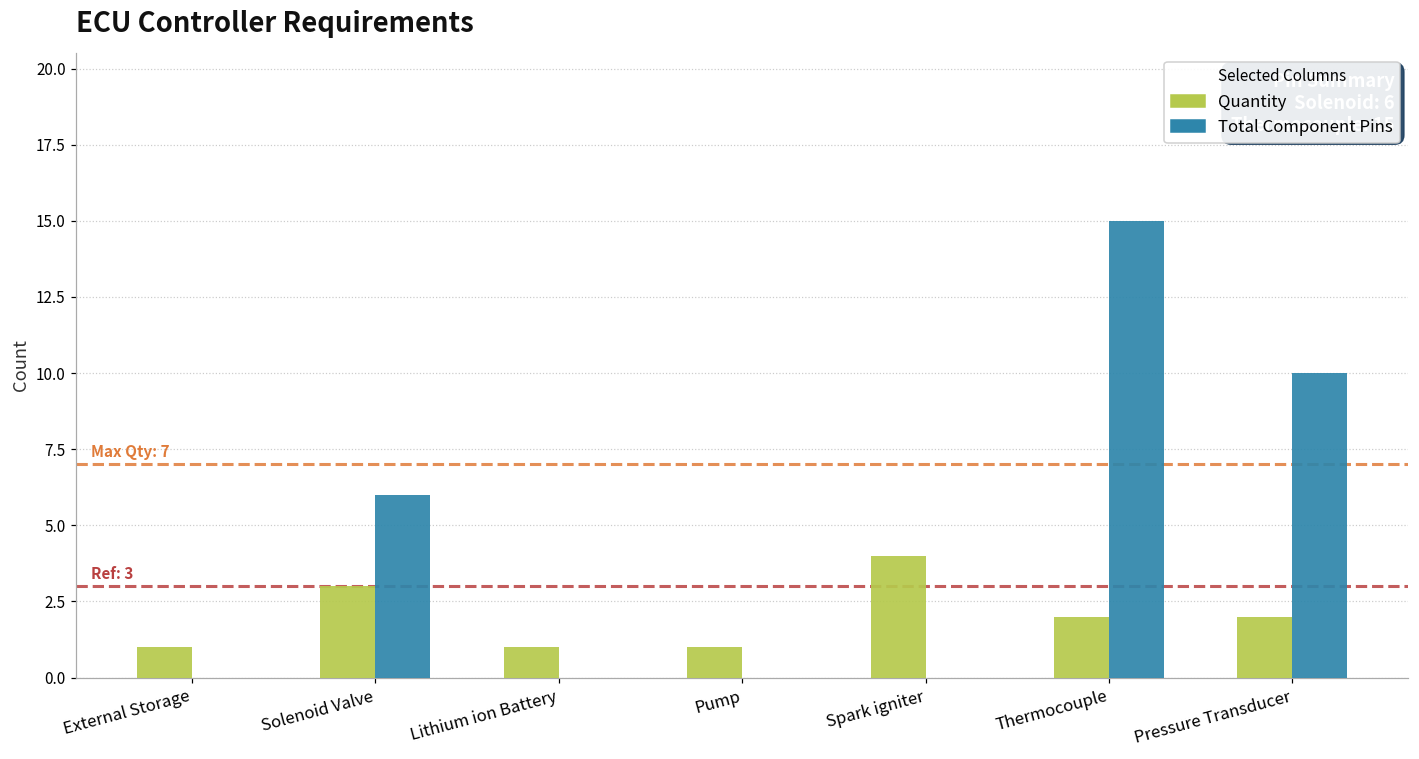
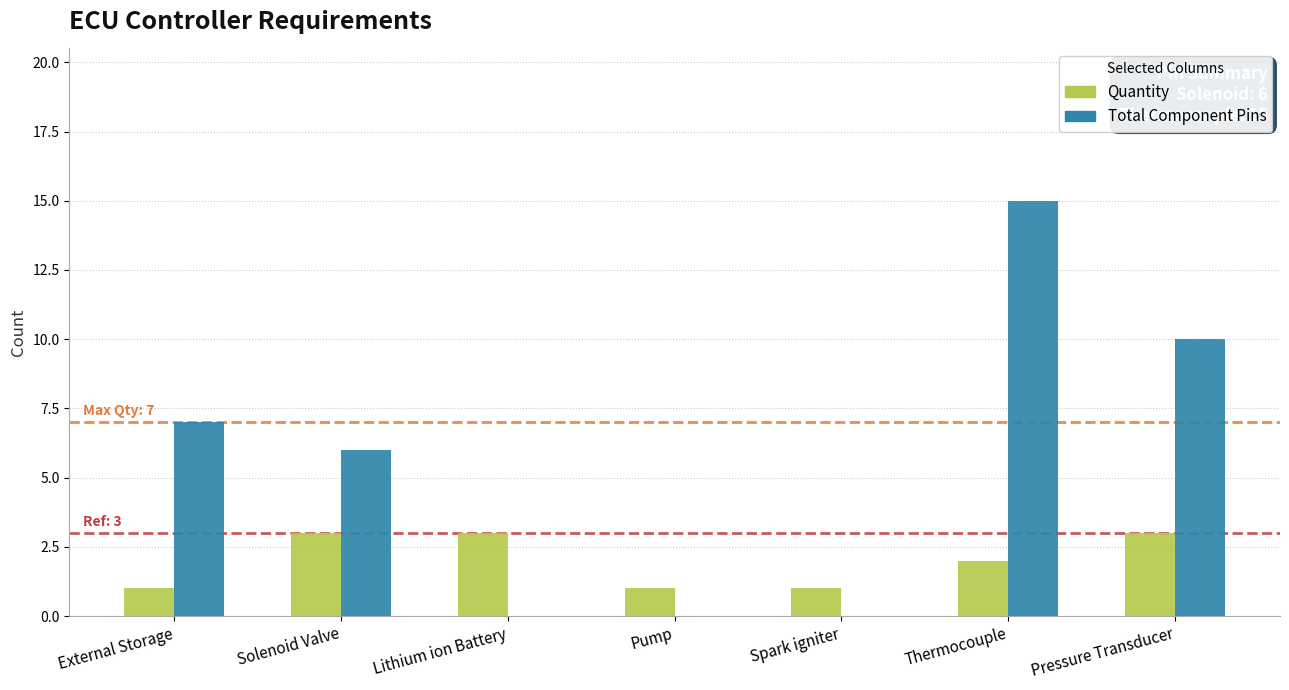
Total Component Pins, External Storage: 0 -> 7
Quantity, Lithium ion Battery: 1 -> 3
Quantity, Spark igniter: 4 -> 1
Quantity, Pressure Transducer: 2 -> 3
